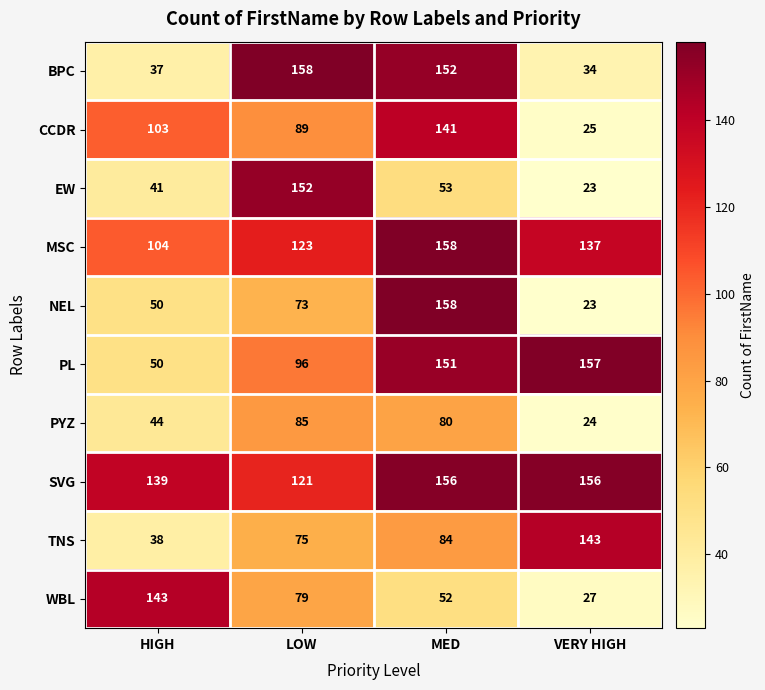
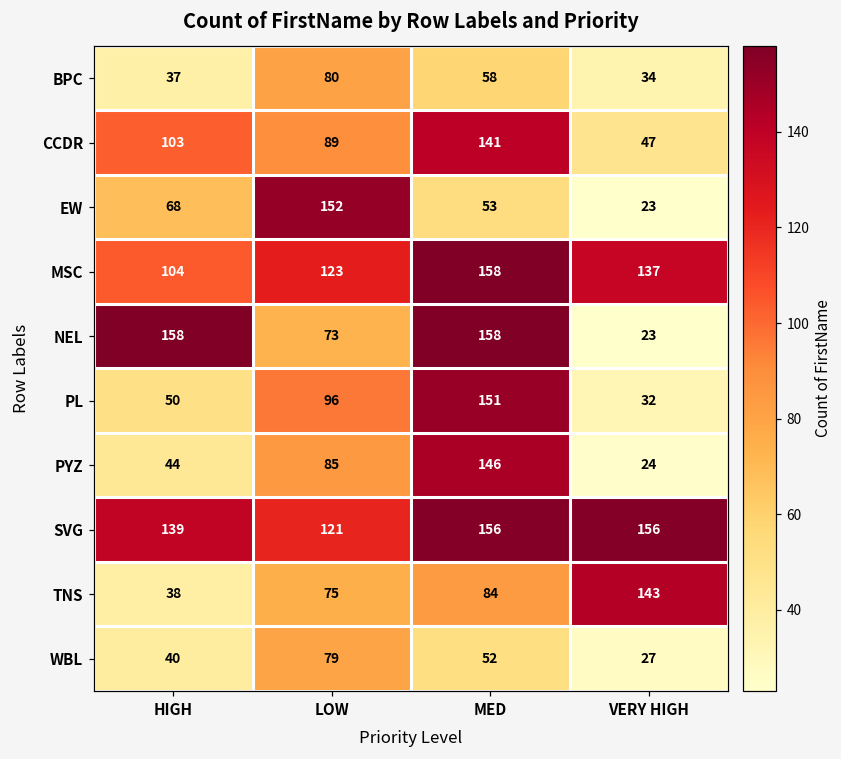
BPC, LOW: 158 -> 80
BPC, MED: 152 -> 58
CCDR, VERY HIGH: 25 -> 47
EW, HIGH: 41 -> 68
NEL, HIGH: 50 -> 158
PL, VERY HIGH: 157 -> 32
PYZ, MED: 80 -> 146
WBL, HIGH: 143 -> 40
